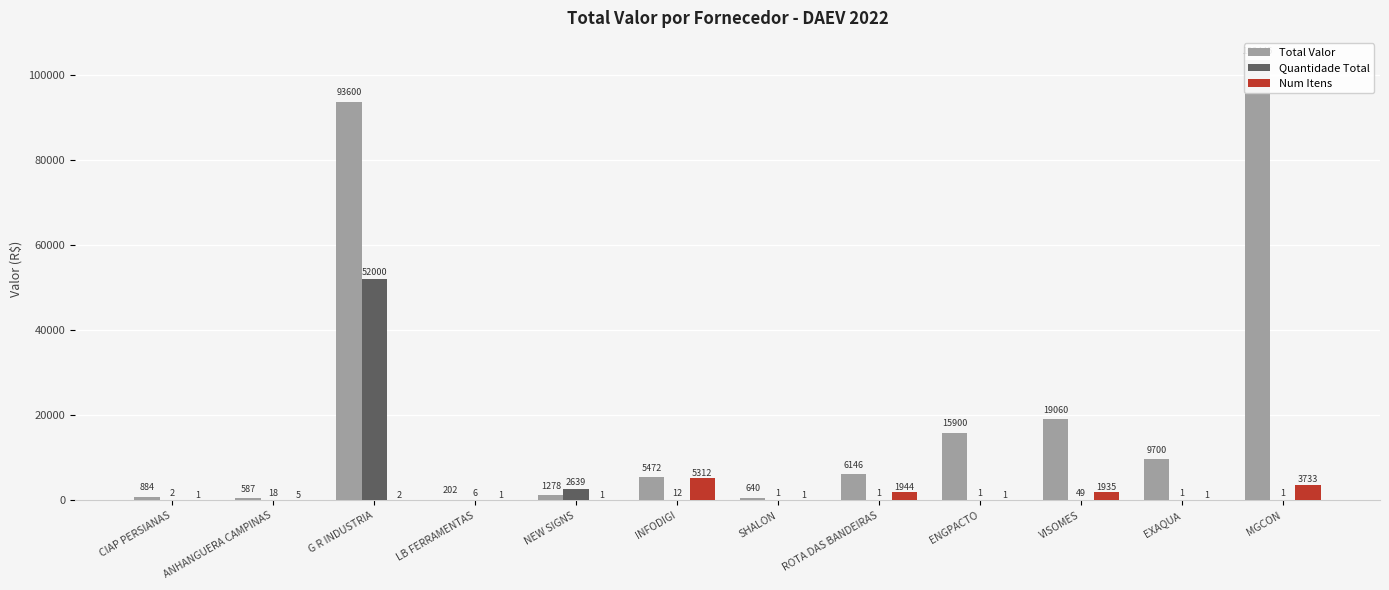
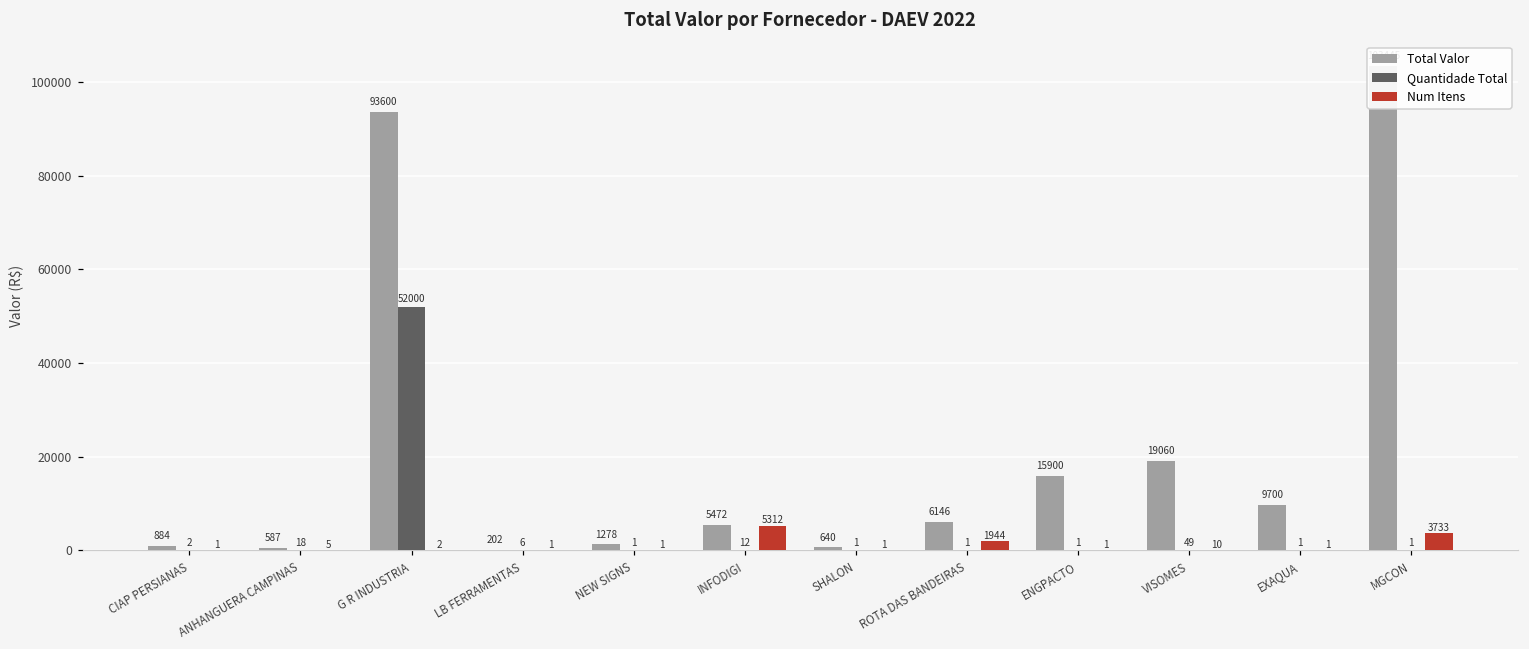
Quantidade Total, NEW SIGNS: 2639 -> 1
Num Itens, VISOMES: 1935 -> 10
